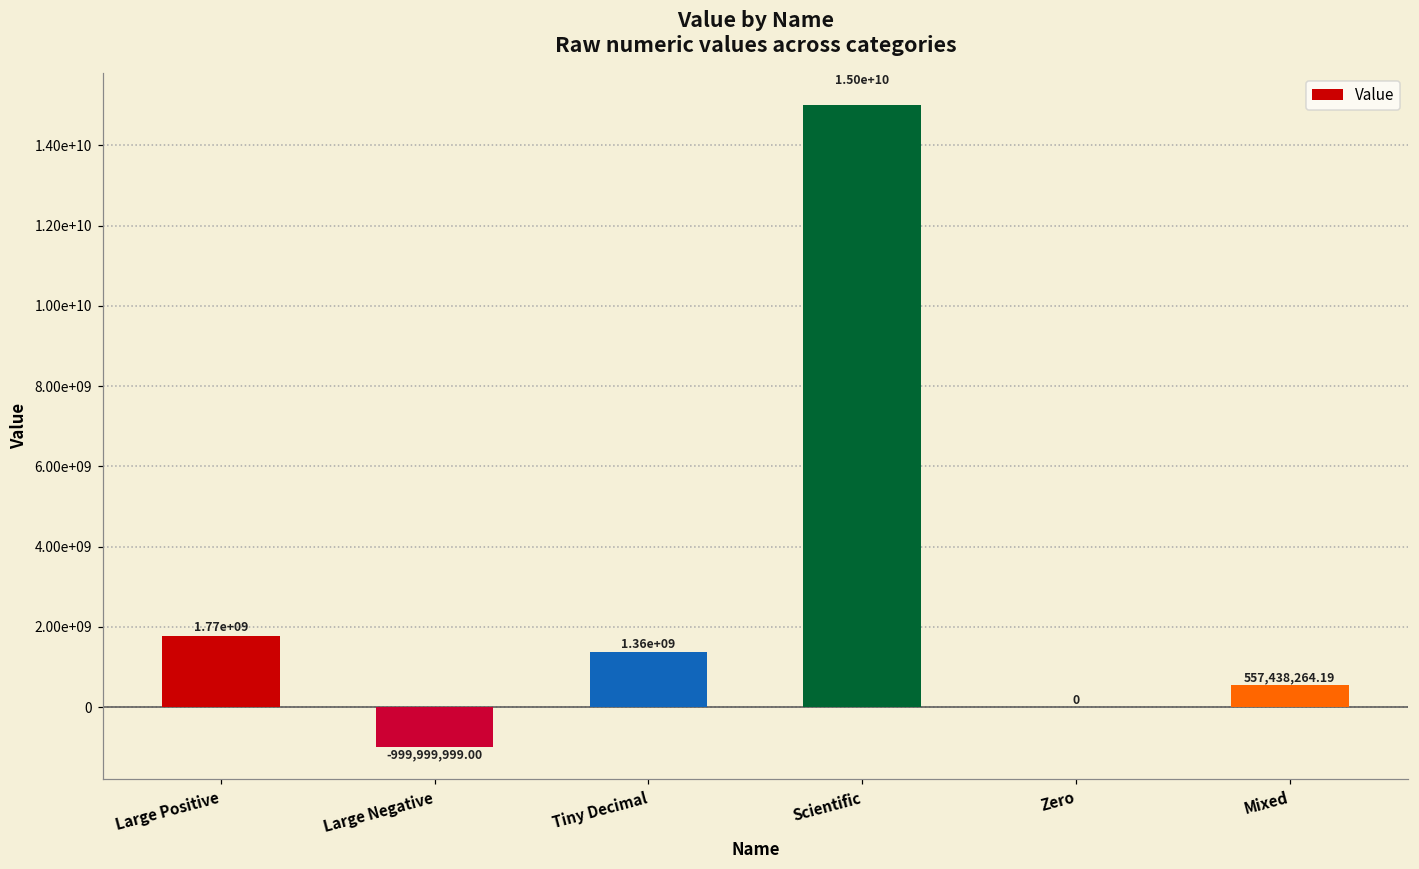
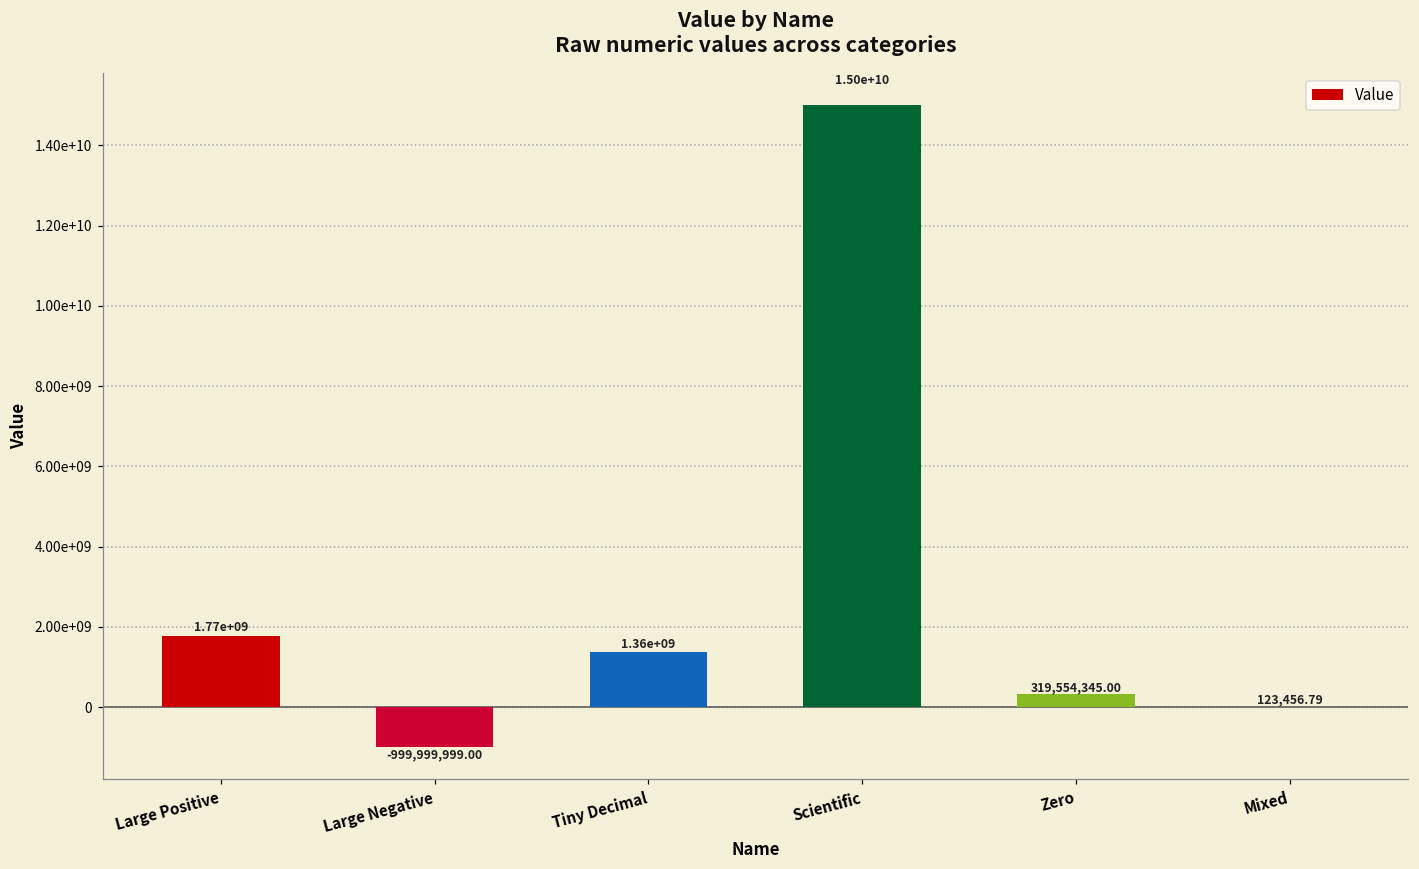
Zero: 0 -> 319,554,345.00
Mixed: 557,438,264.19 -> 123,456.79
